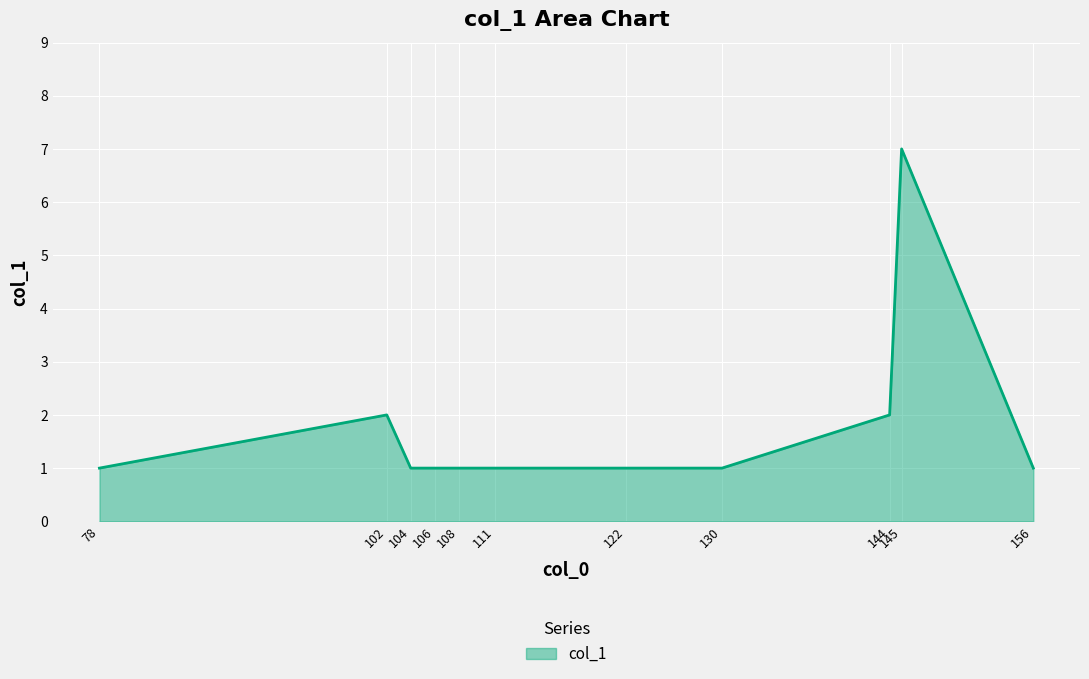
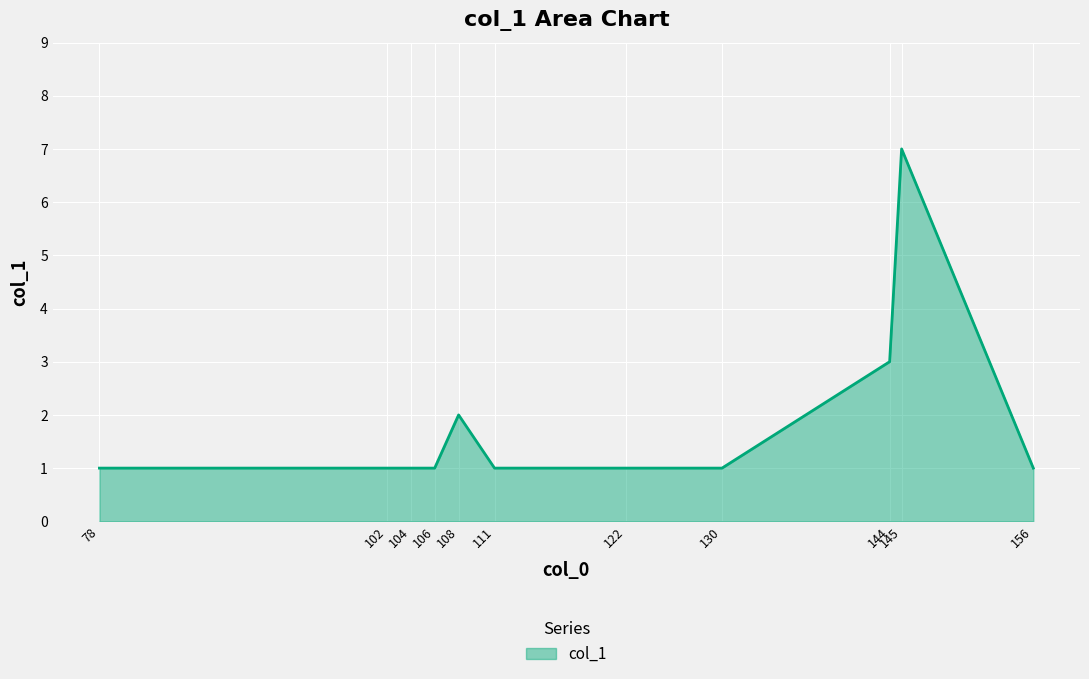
102: 2 -> 1
108: 1 -> 2
144: 2 -> 3
